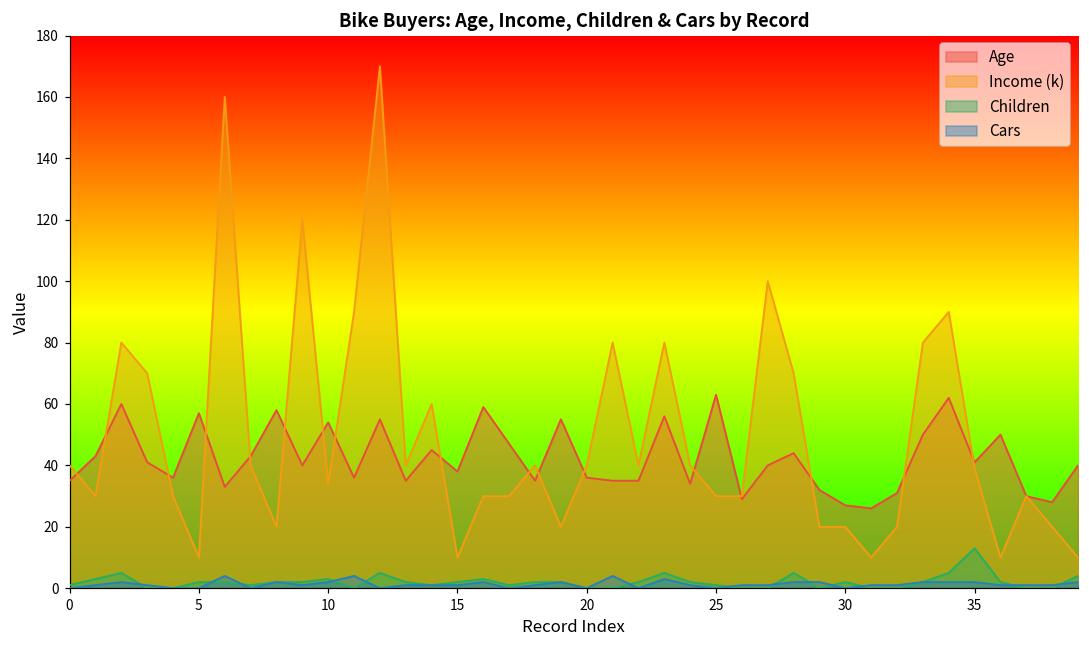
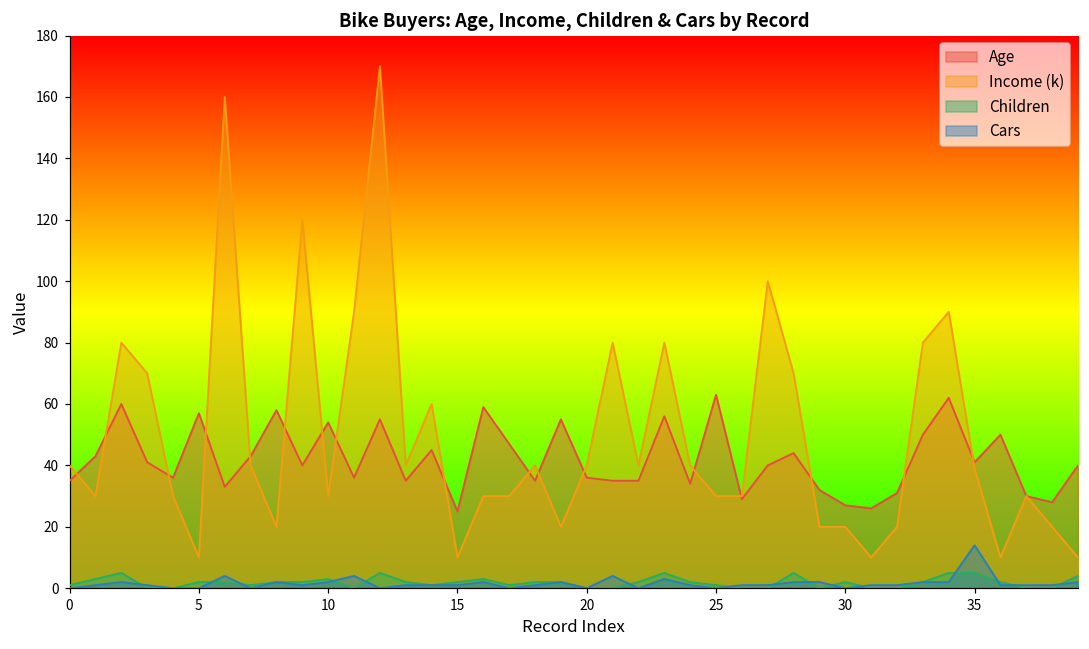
Income (k), 10: 34 -> 30
Age, 15: 38 -> 25
Children, 35: 13 -> 5
Cars, 35: 2 -> 14
